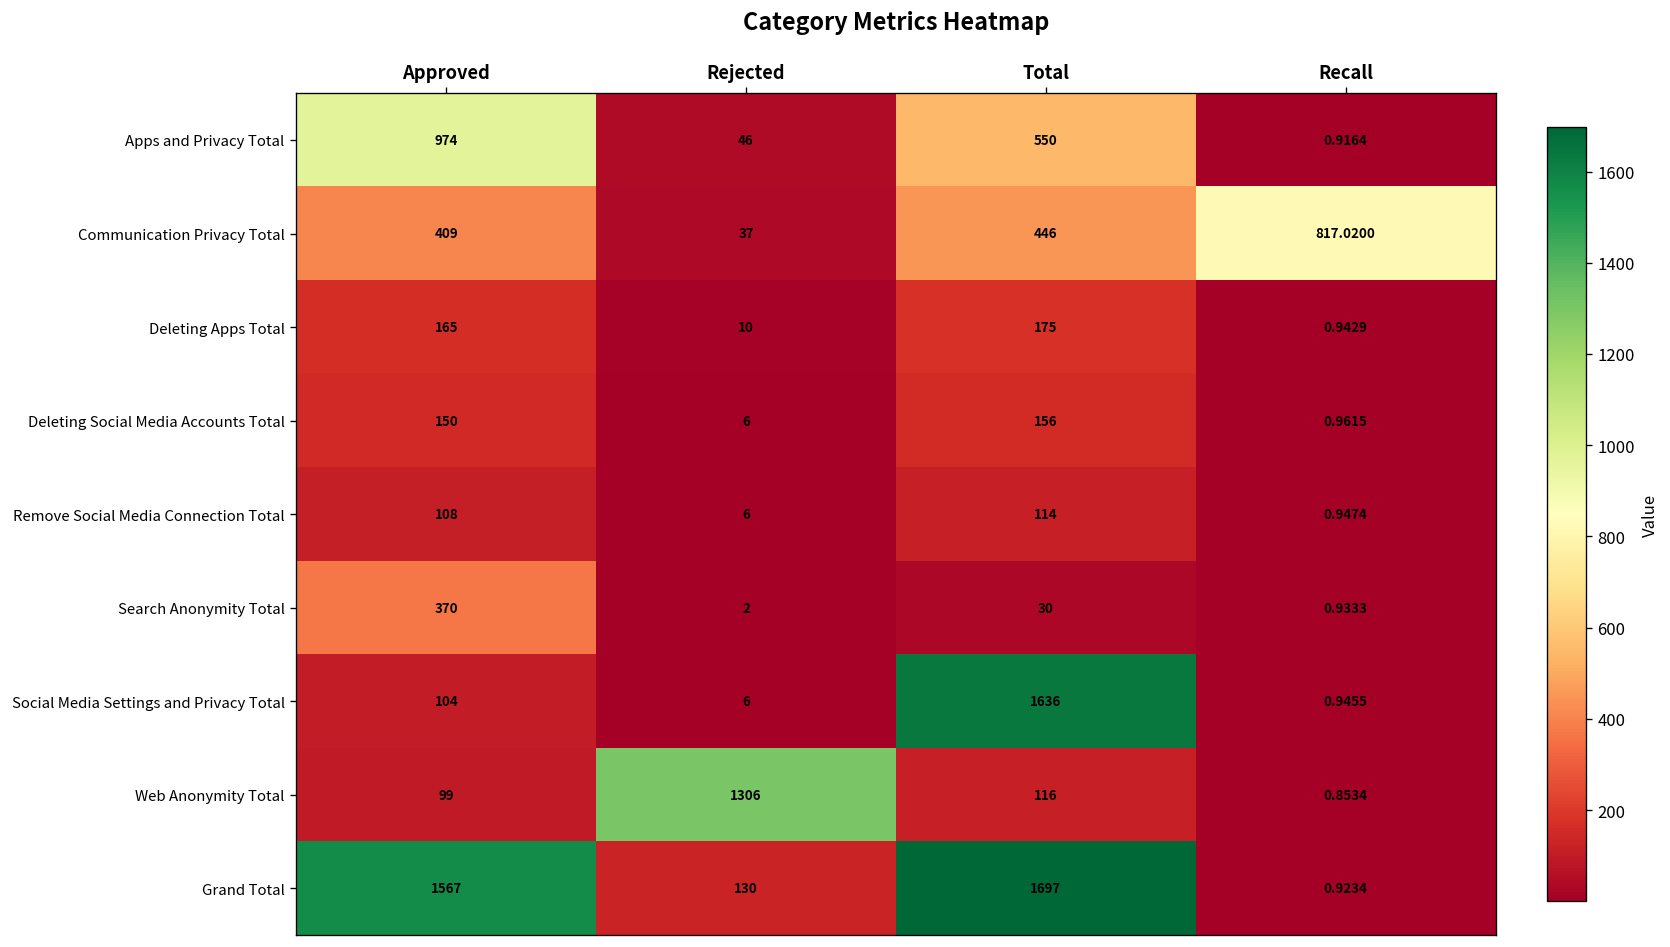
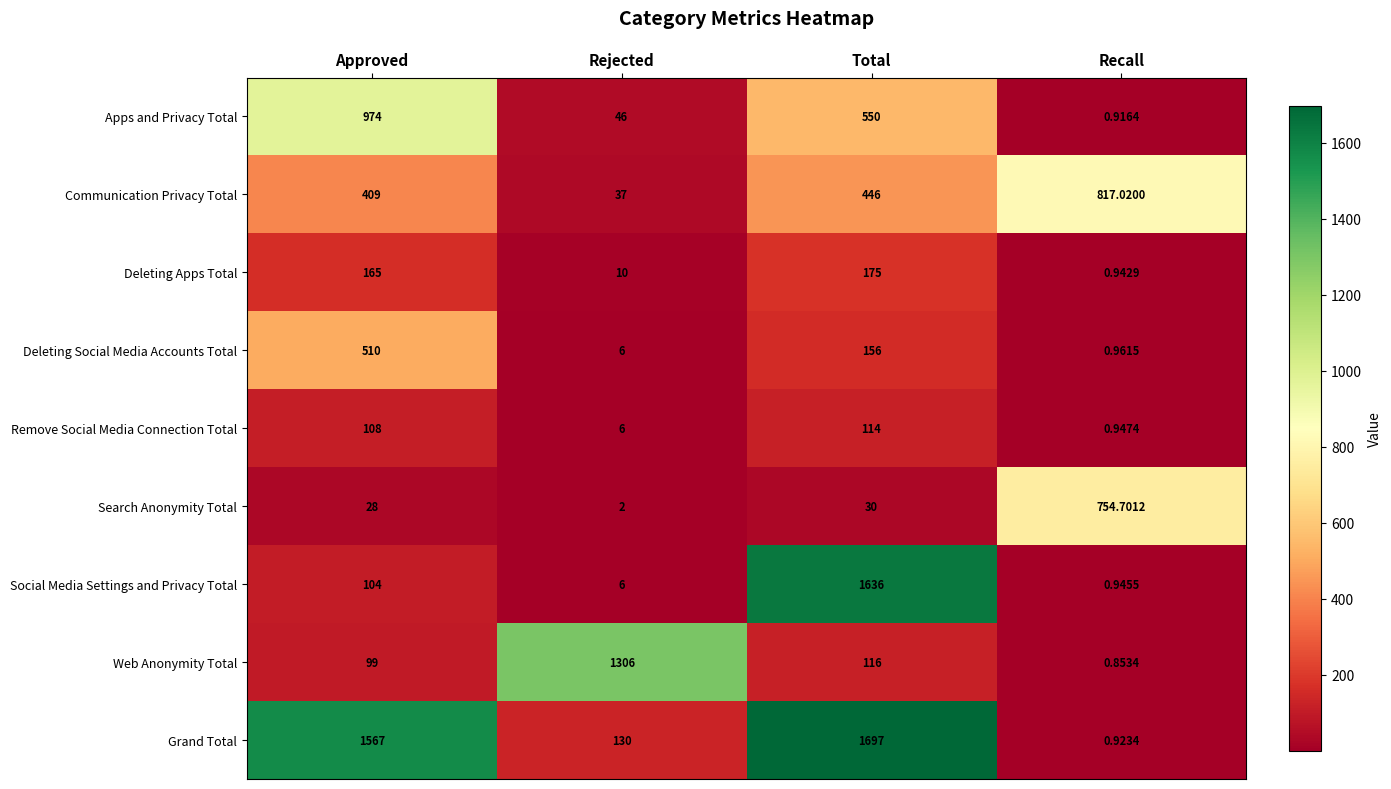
Deleting Social Media Accounts Total, Approved: 150 -> 510
Search Anonymity Total, Approved: 370 -> 28
Search Anonymity Total, Recall: 0.9333 -> 754.7012
